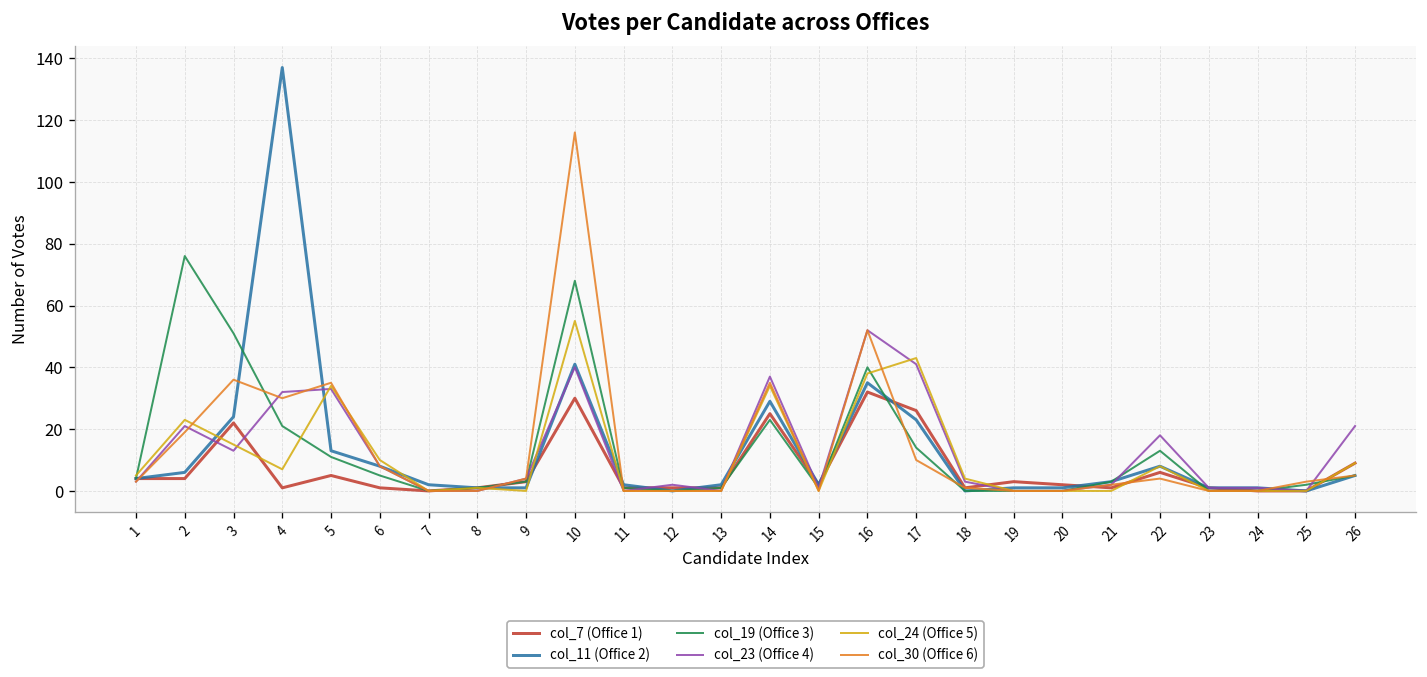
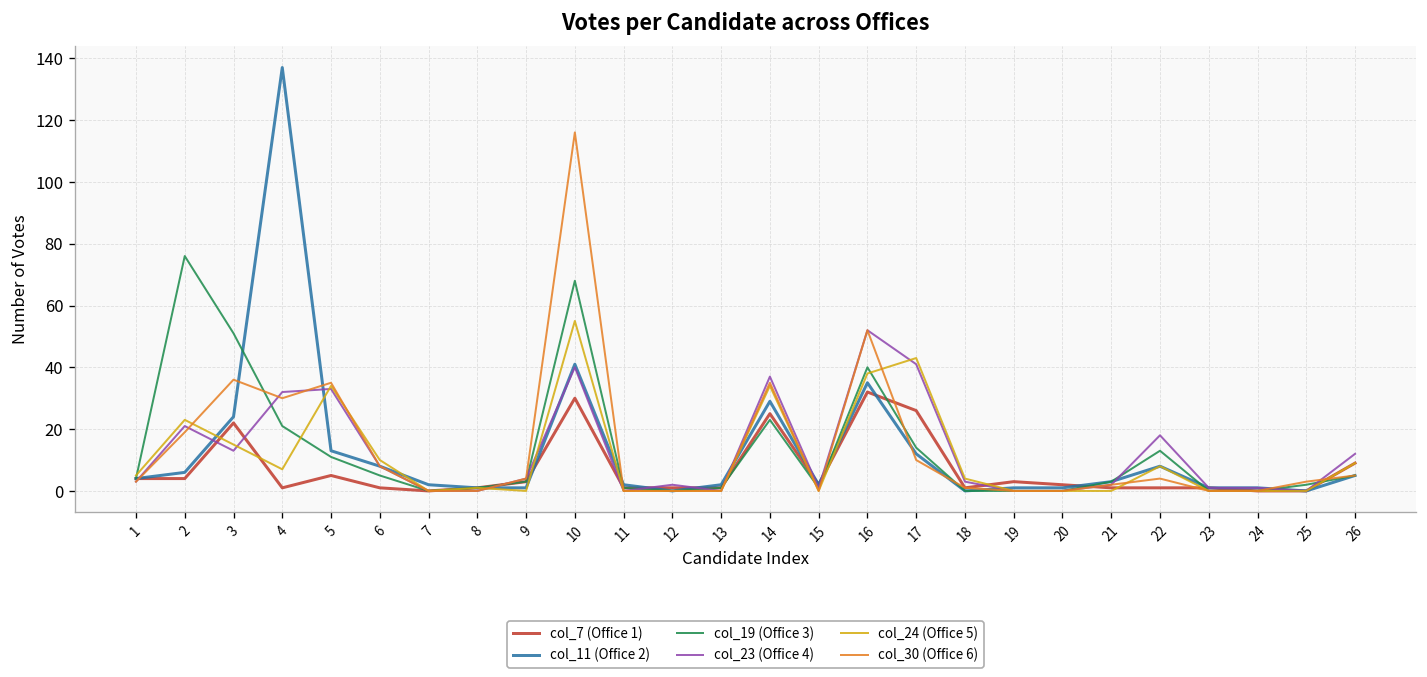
col_11 (Office 2), 17: 23 -> 12
col_7 (Office 1), 22: 6 -> 1
col_23 (Office 4), 26: 21 -> 12
